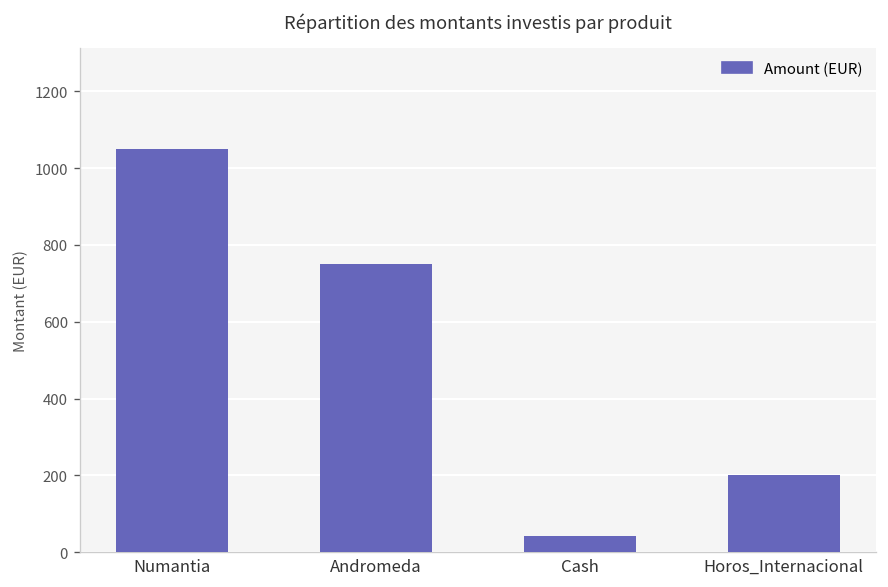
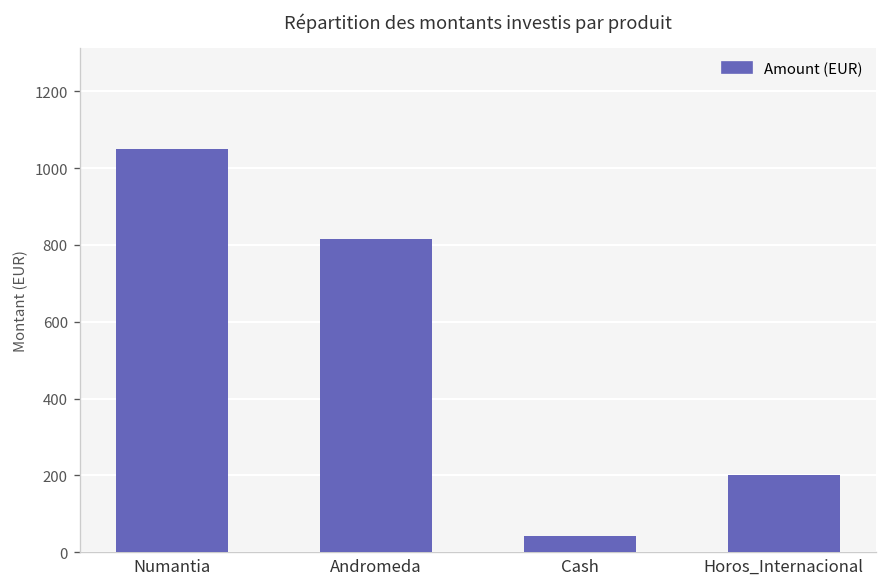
Andromeda: 750 -> 810
